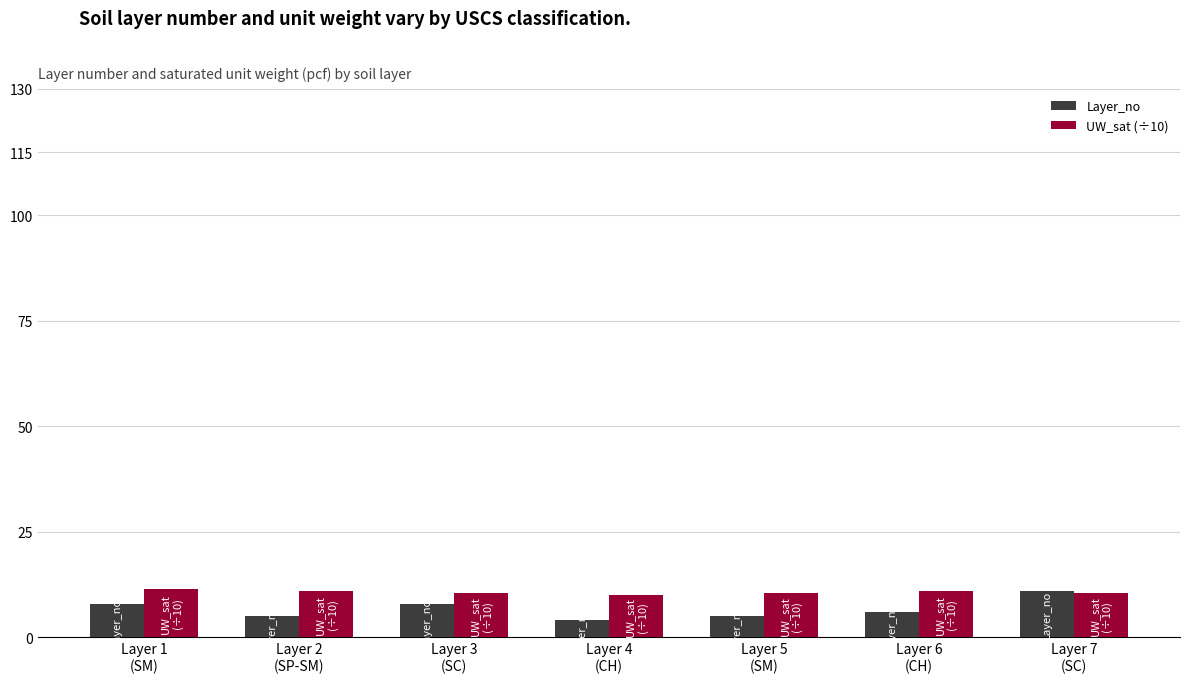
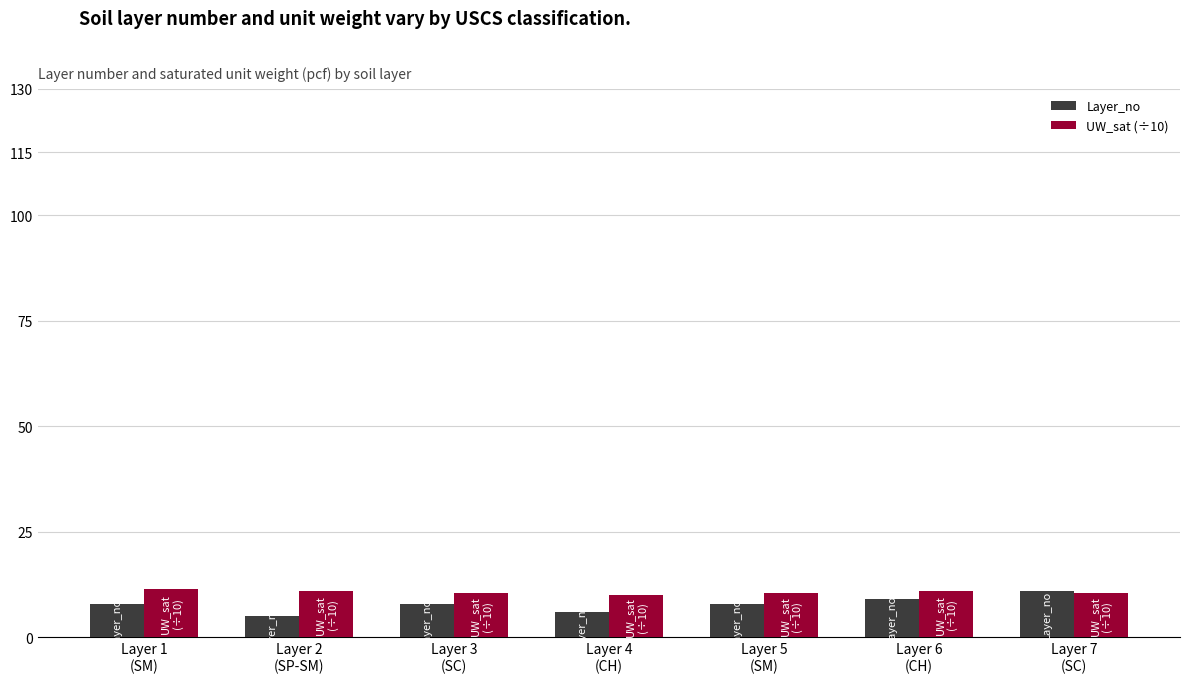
Layer_no, Layer 4 (CH): 4 -> 6
Layer_no, Layer 5 (SM): 5 -> 8
Layer_no, Layer 6 (CH): 6 -> 9
